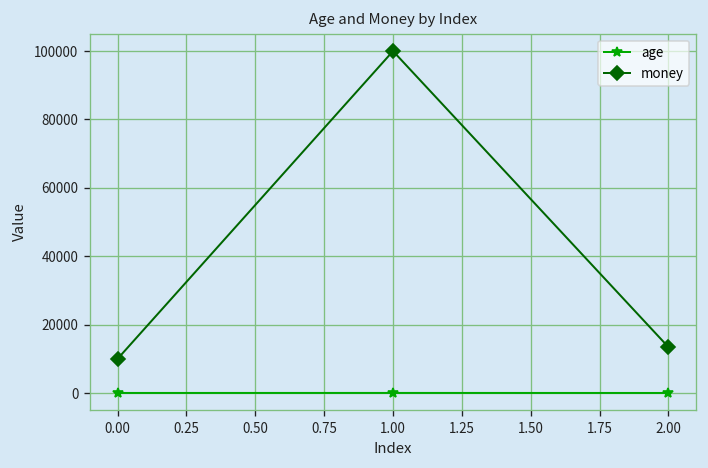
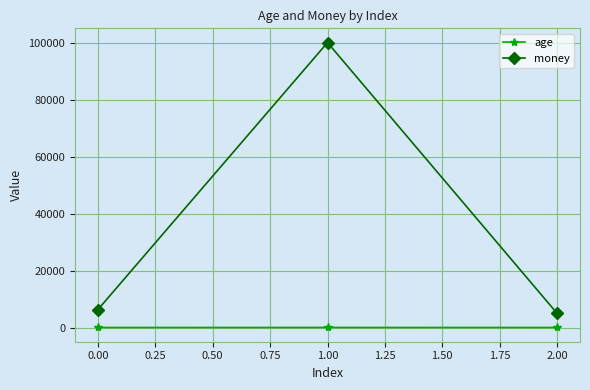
money, 0.00: 10000 -> 6000
money, 2.00: 13000 -> 5000
